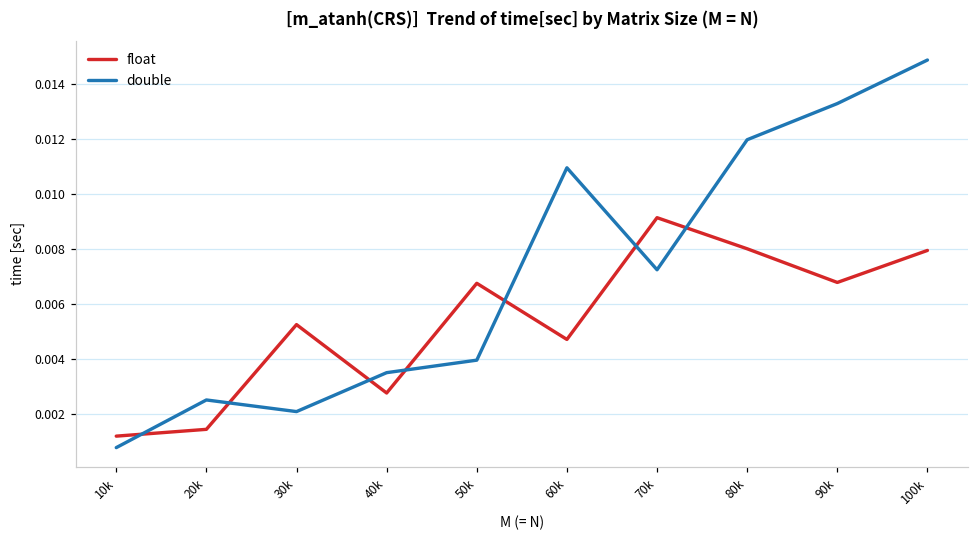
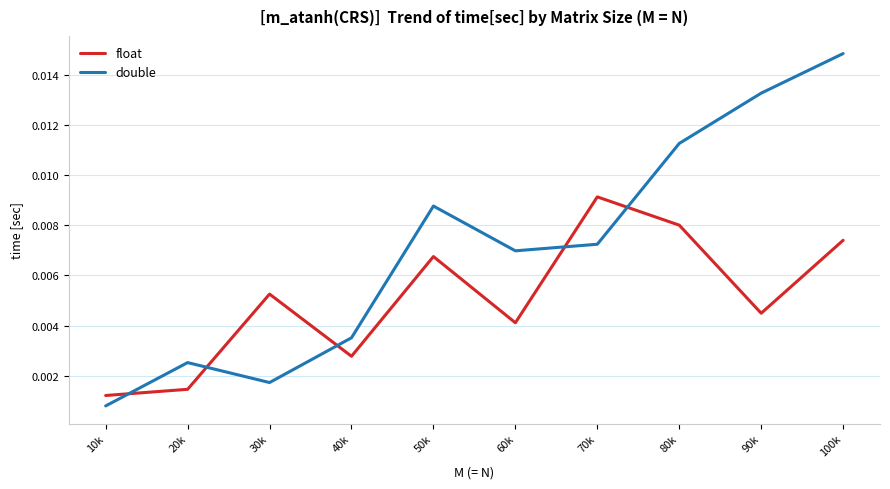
double, 30k: 0.0021 -> 0.0017
double, 50k: 0.0040 -> 0.0088
float, 60k: 0.0047 -> 0.0041
double, 60k: 0.0109 -> 0.0070
double, 80k: 0.0120 -> 0.0113
float, 90k: 0.0068 -> 0.0045
float, 100k: 0.0079 -> 0.0074
